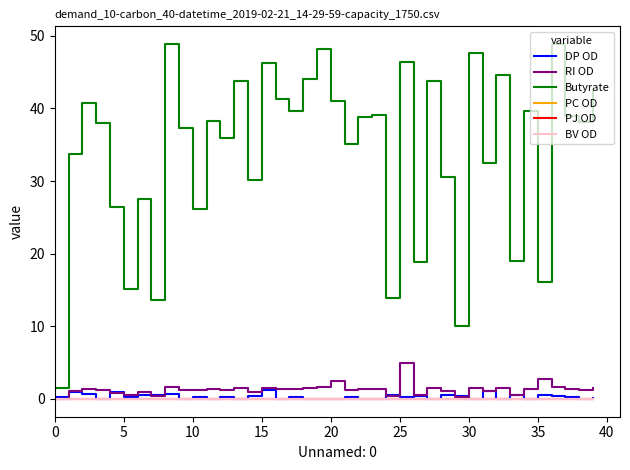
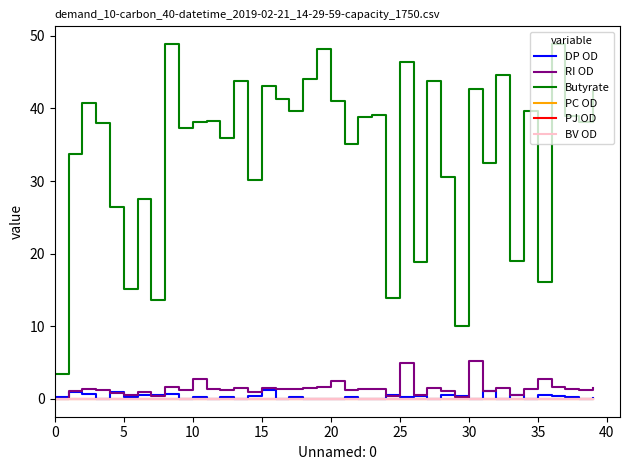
Butyrate, 0: 2 -> 3
RI OD, 10: 1 -> 3
Butyrate, 10: 26 -> 38
Butyrate, 15: 46 -> 43
RI OD, 30: 1 -> 5
Butyrate, 30: 48 -> 43
